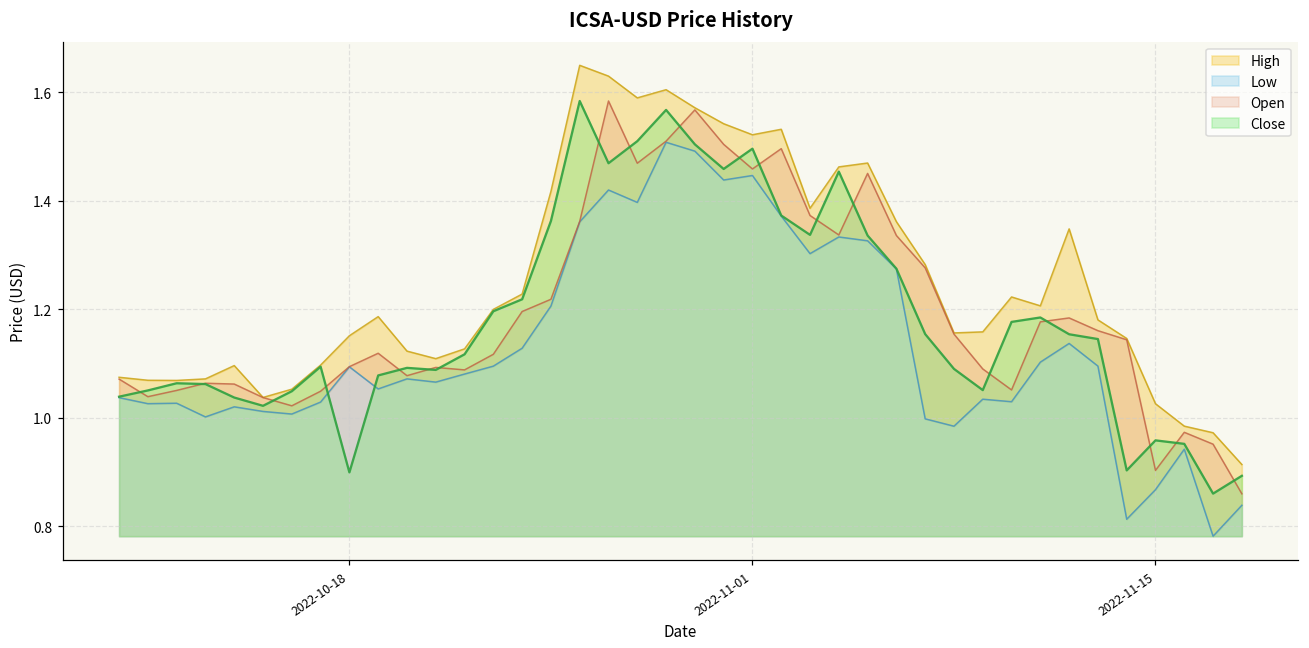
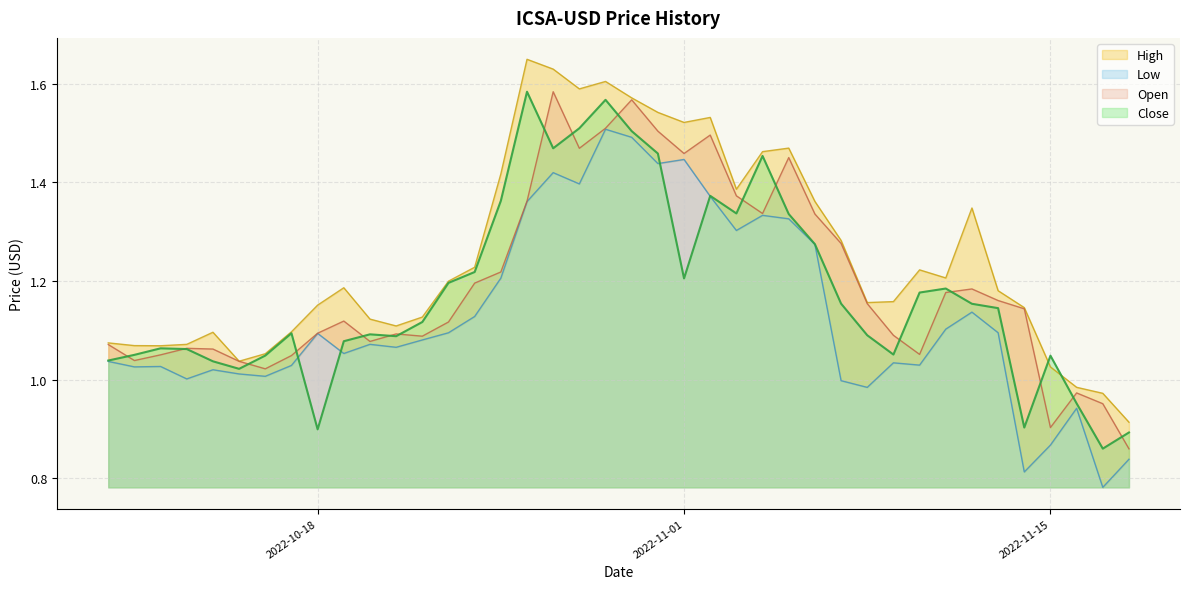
Close, 2022-11-01: 1.50 -> 1.21
Close, 2022-11-15: 0.96 -> 1.05
